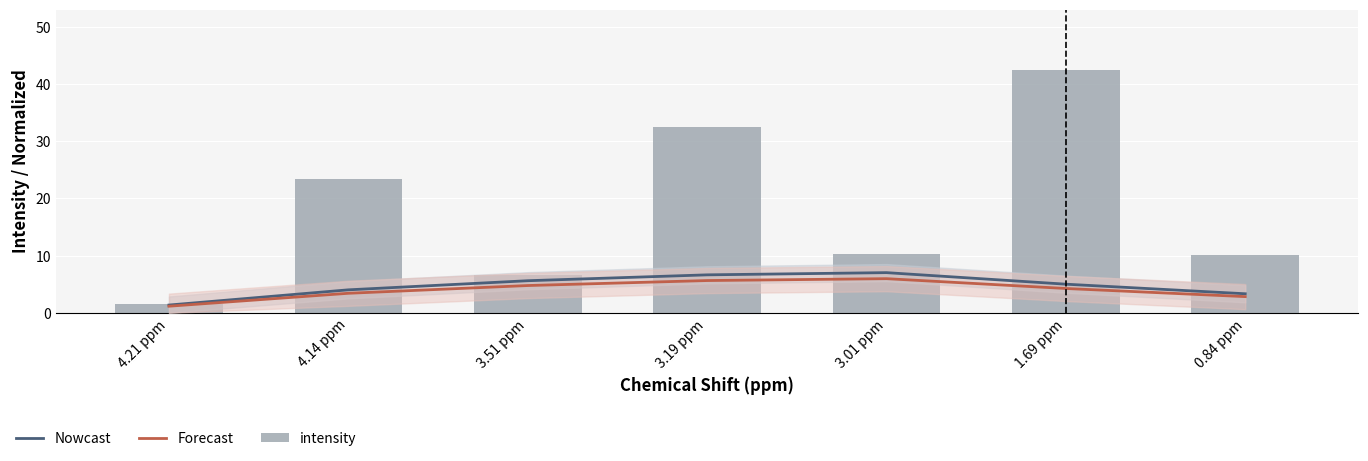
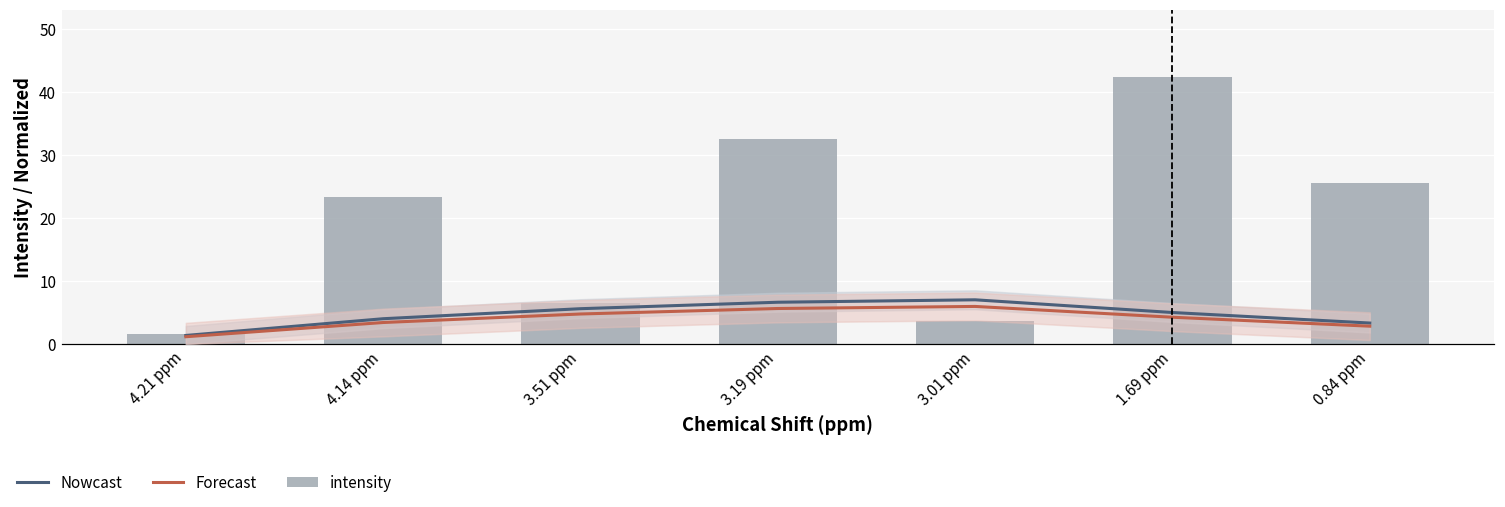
intensity, 3.01 ppm: 10 -> 4
intensity, 0.84 ppm: 10 -> 26
